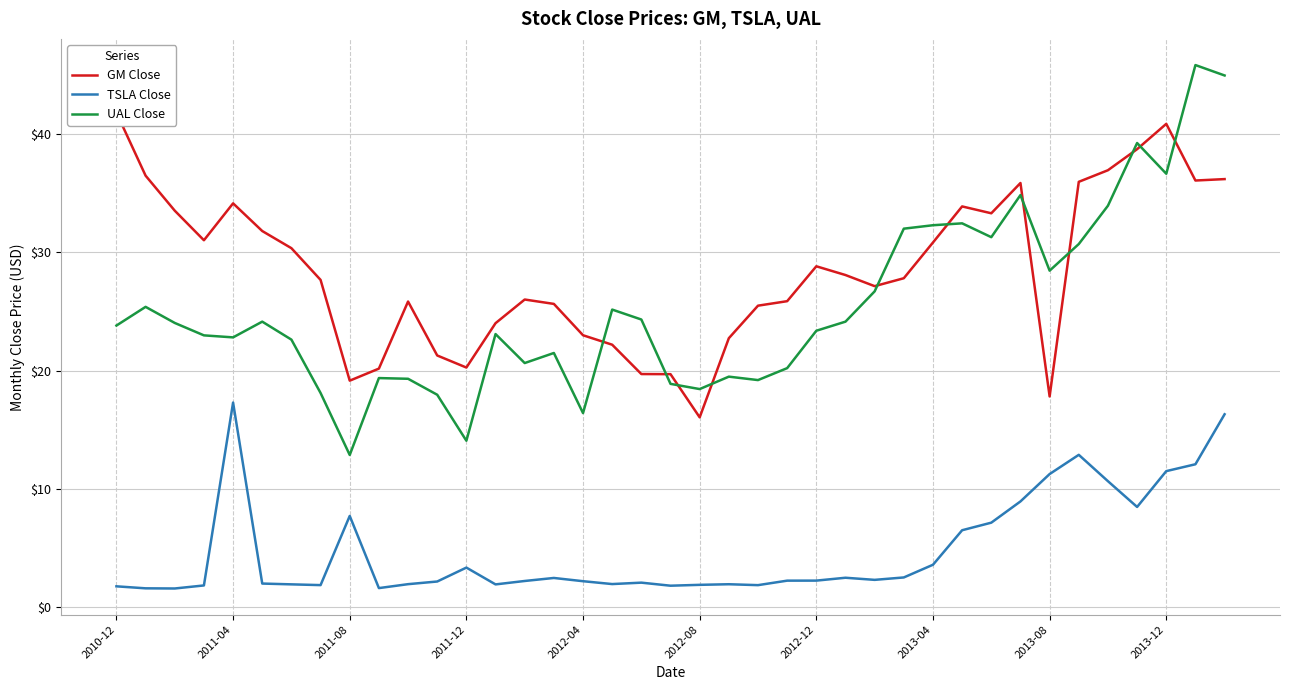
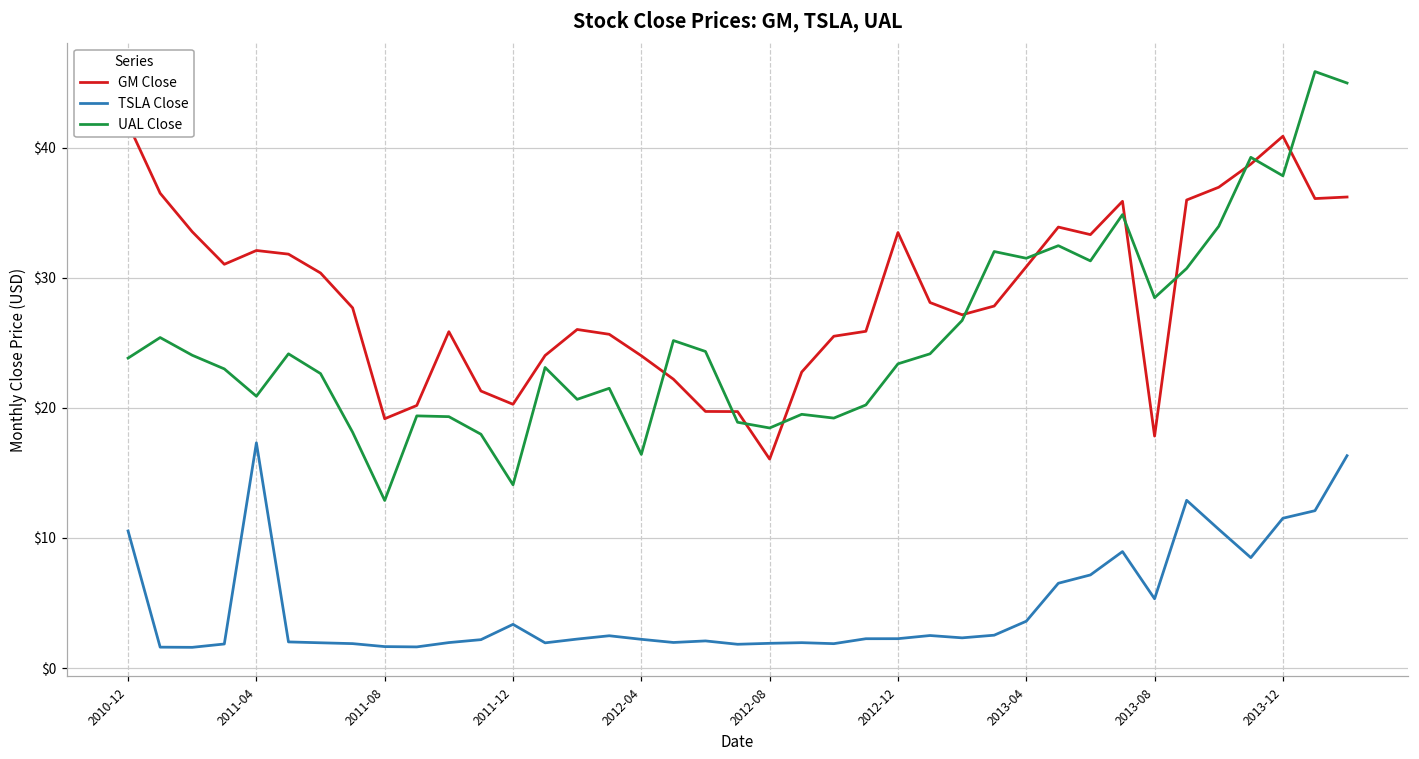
TSLA Close, 2010-12: $1.8 -> $10.5
GM Close, 2011-04: $34.2 -> $32.1
UAL Close, 2011-04: $22.8 -> $20.9
TSLA Close, 2011-08: $7.7 -> $1.6
GM Close, 2012-04: $23 -> $24
GM Close, 2012-12: $28.8 -> $33.5
UAL Close, 2013-04: $32.3 -> $31.5
TSLA Close, 2013-08: $11.3 -> $5.3
UAL Close, 2013-12: $36.7 -> $37.8
